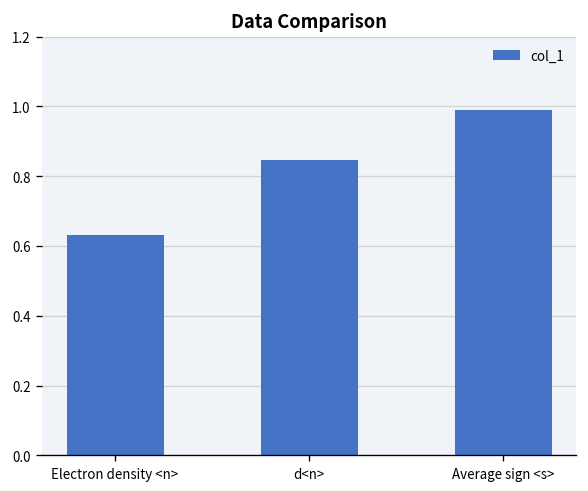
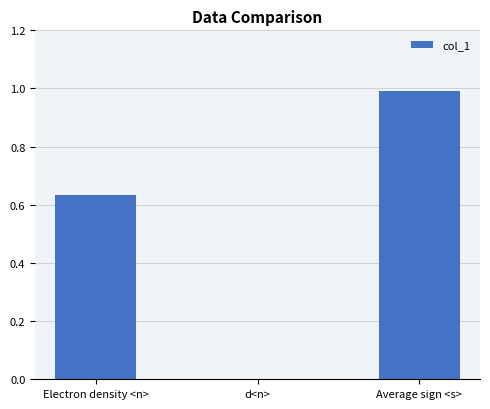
d<n>: 0.85 -> 0.00
